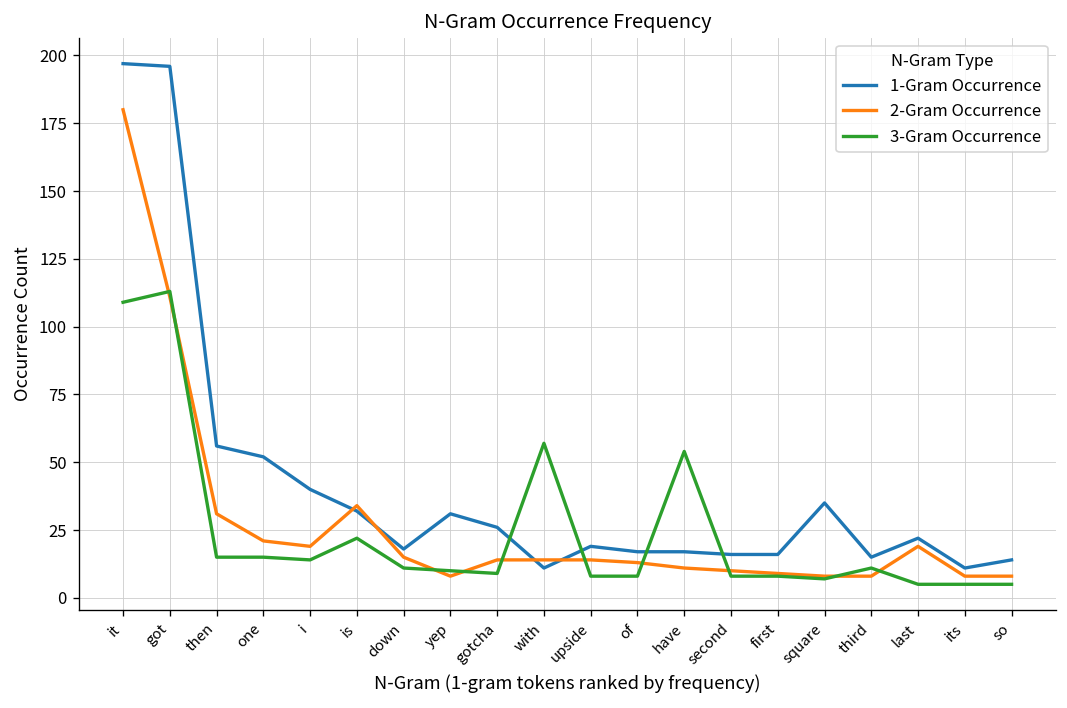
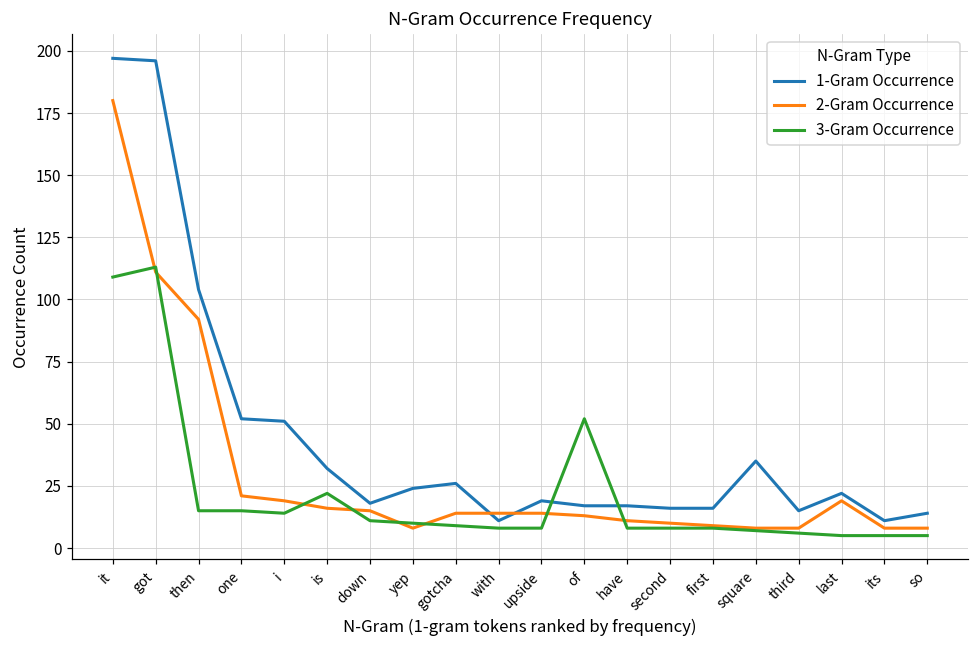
1-Gram Occurrence, then: 56 -> 104
2-Gram Occurrence, then: 31 -> 92
1-Gram Occurrence, i: 40 -> 51
2-Gram Occurrence, is: 34 -> 16
1-Gram Occurrence, yep: 31 -> 24
3-Gram Occurrence, with: 57 -> 8
3-Gram Occurrence, of: 8 -> 52
3-Gram Occurrence, have: 54 -> 8
3-Gram Occurrence, third: 11 -> 6
